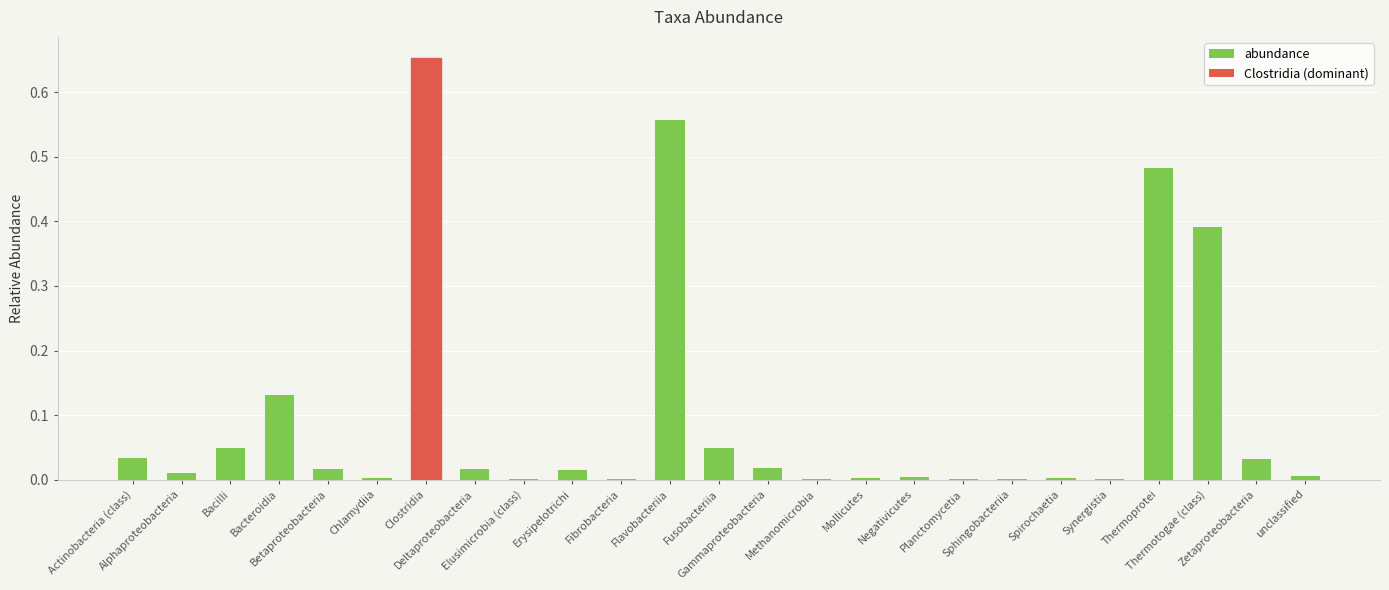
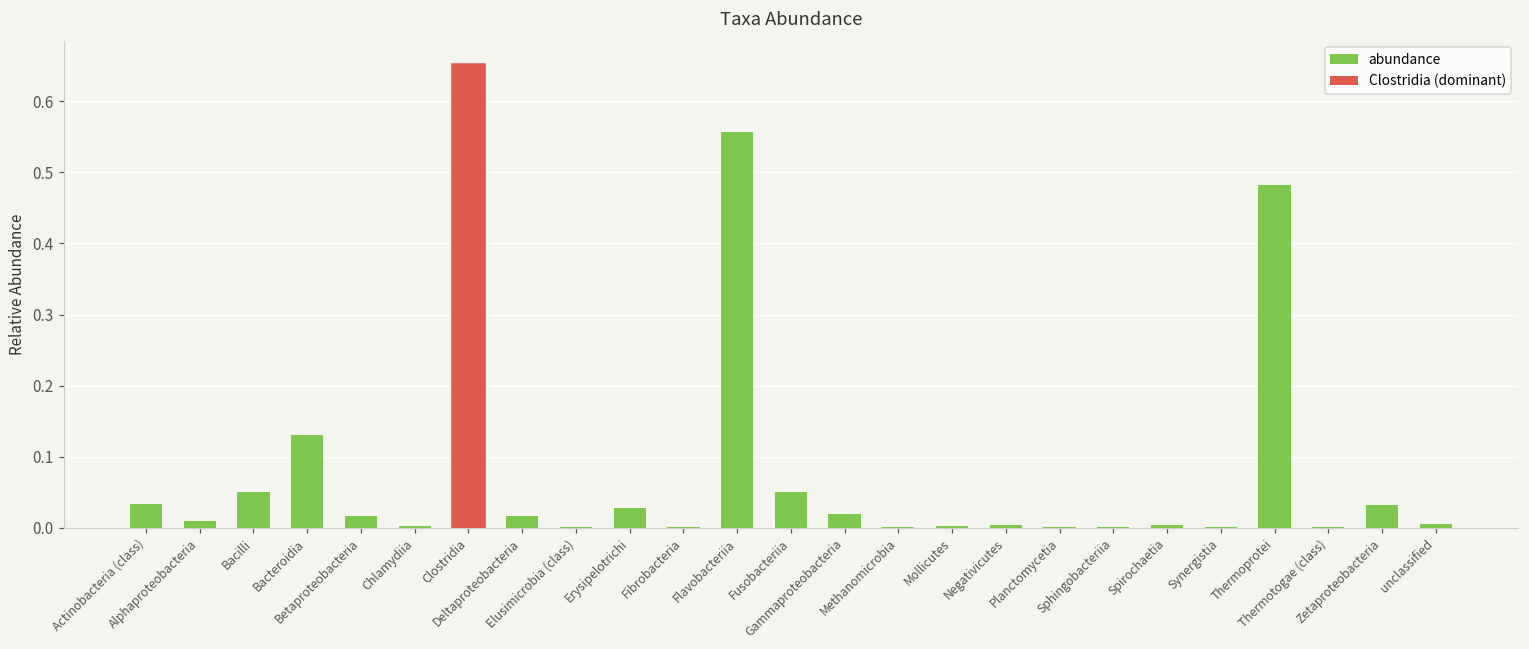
Erysipelotrichi: 0.02 -> 0.03
Thermotogae (class): 0.39 -> 0.00
